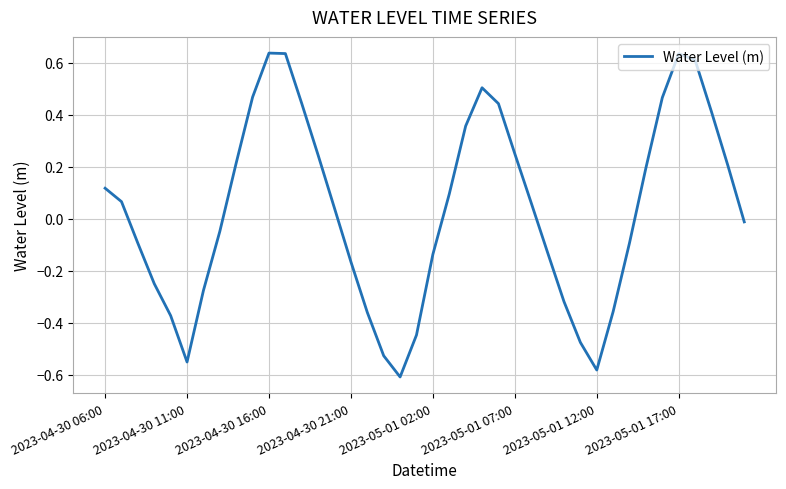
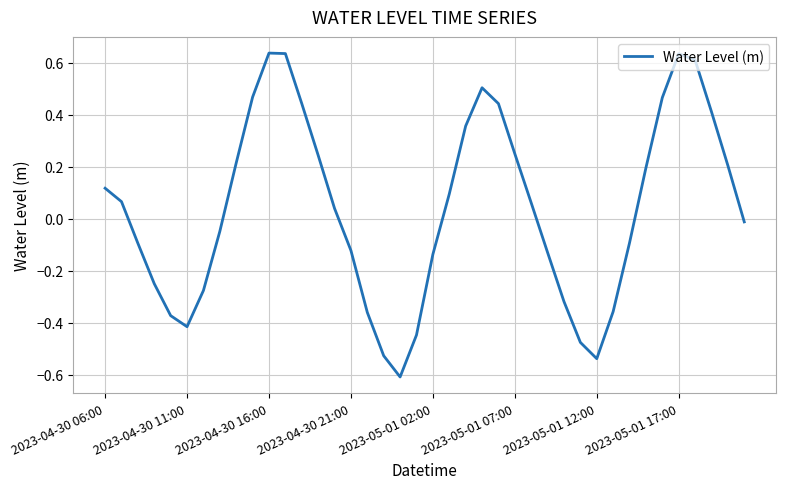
2023-04-30 11:00: -0.55 -> -0.42
2023-04-30 21:00: -0.17 -> -0.12
2023-05-01 12:00: -0.58 -> -0.54
